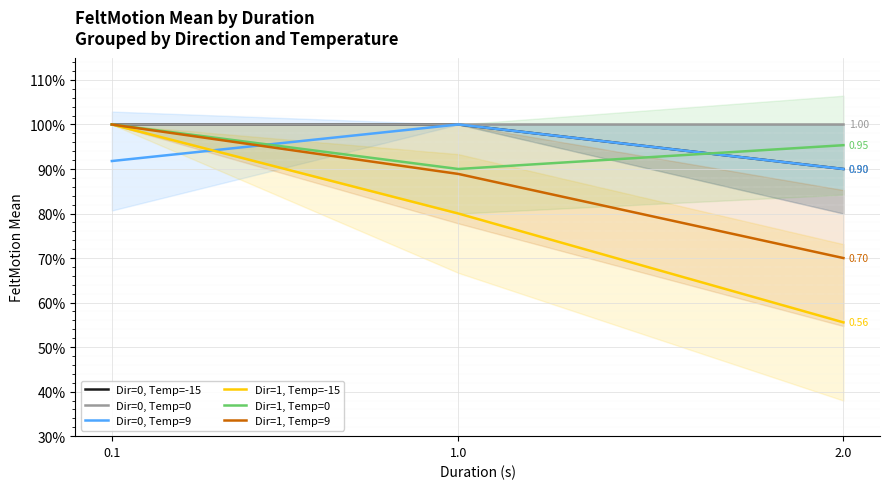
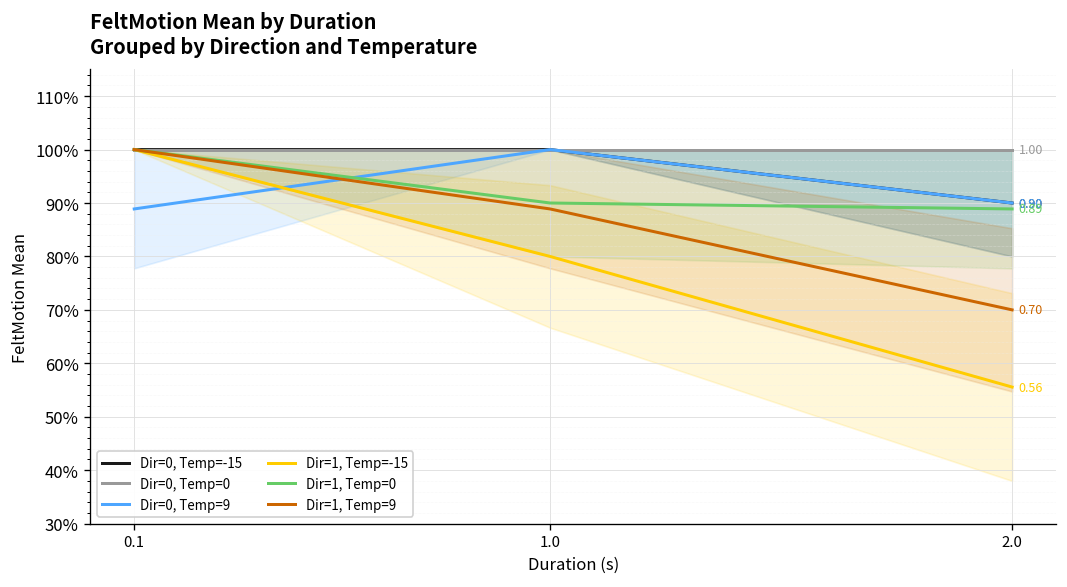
Dir=0, Temp=9, 0.1: 92% -> 89%
Dir=1, Temp=0, 2.0: 0.95 -> 0.89
